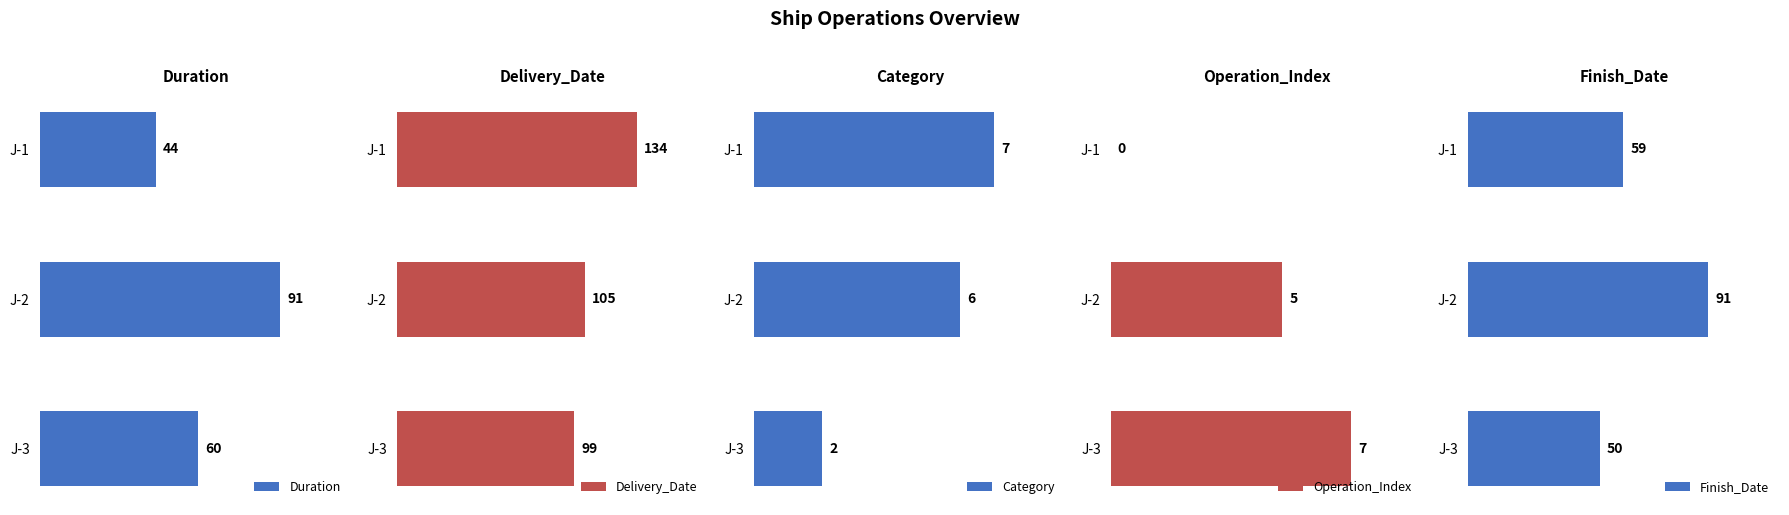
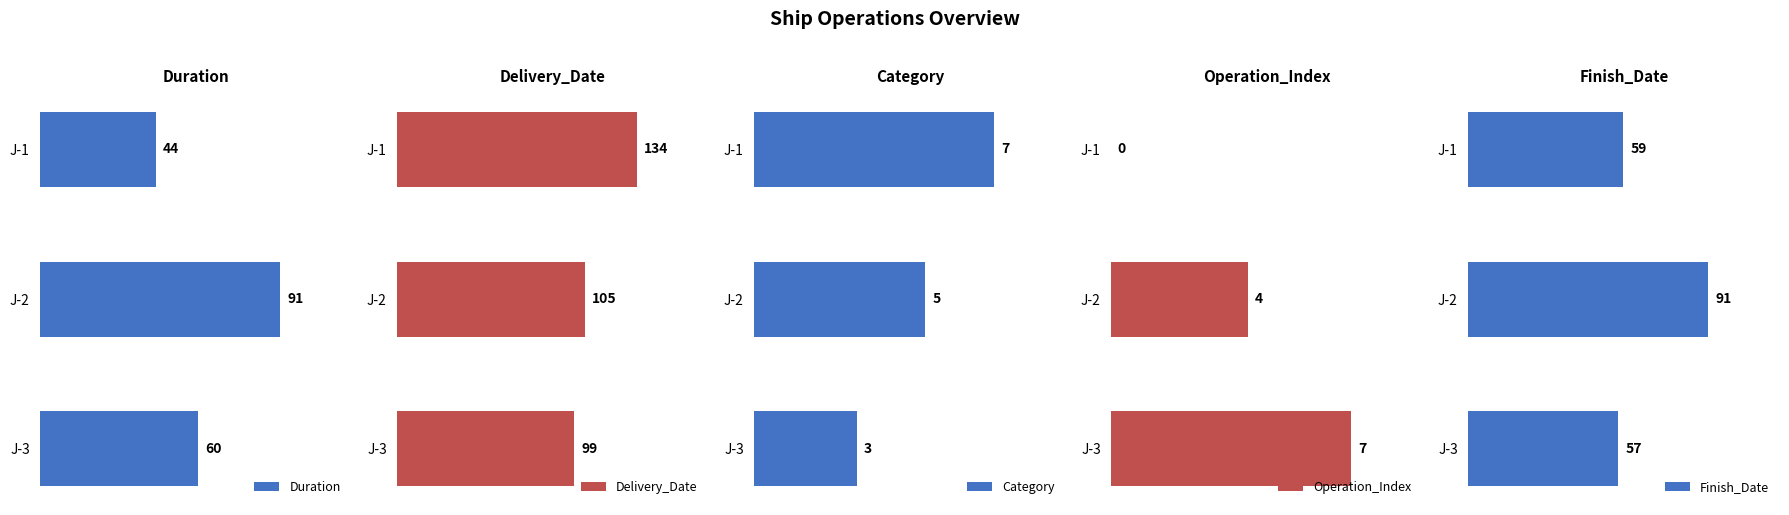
Category, J-2: 6 -> 5
Category, J-3: 2 -> 3
Operation_Index, J-2: 5 -> 4
Finish_Date, J-3: 50 -> 57
